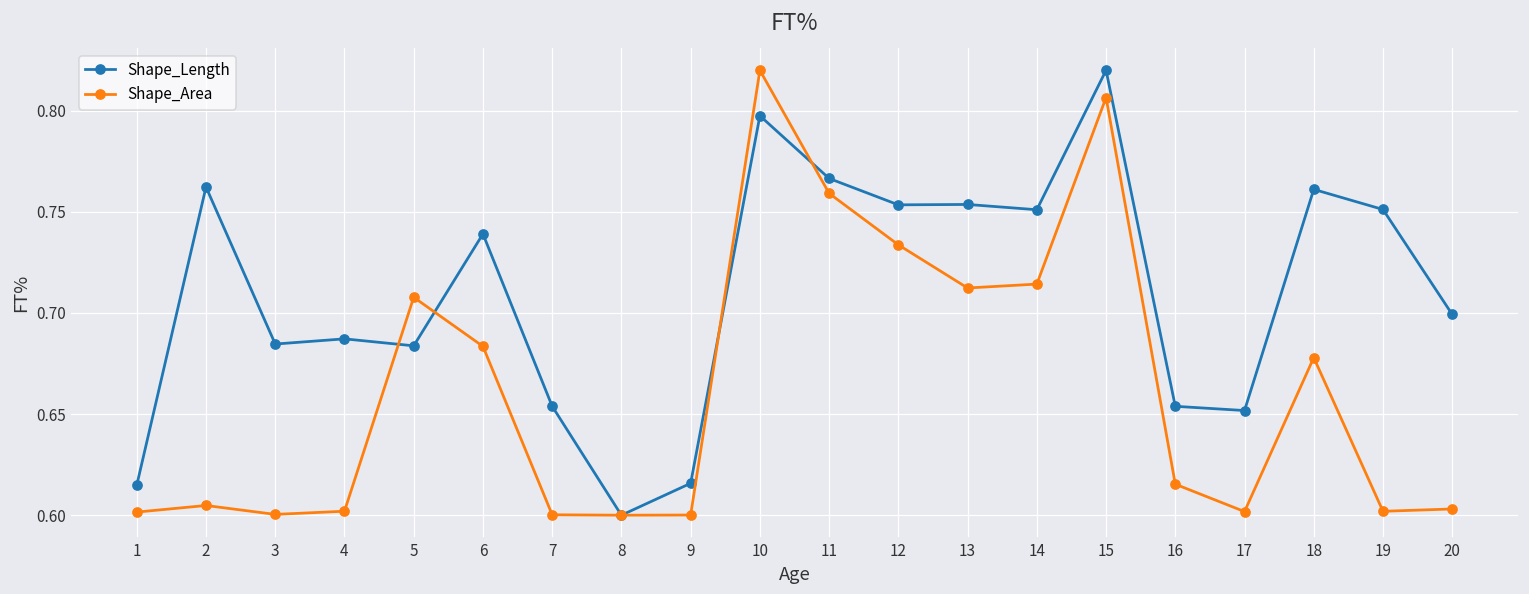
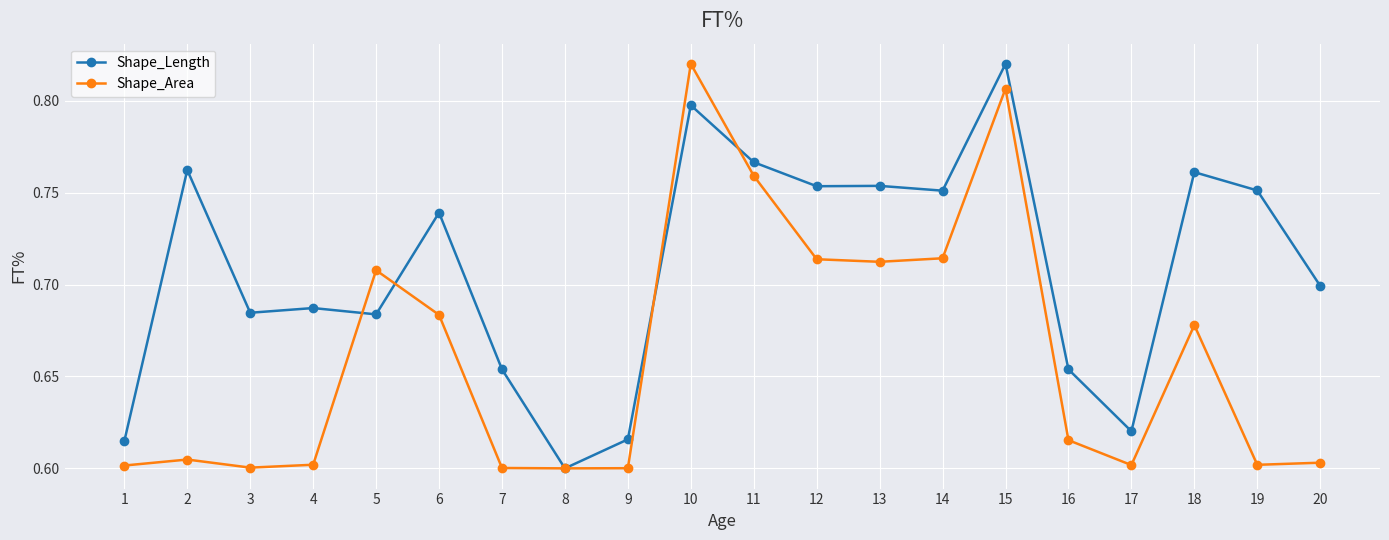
Shape_Area, 12: 0.734 -> 0.714
Shape_Length, 17: 0.652 -> 0.620
